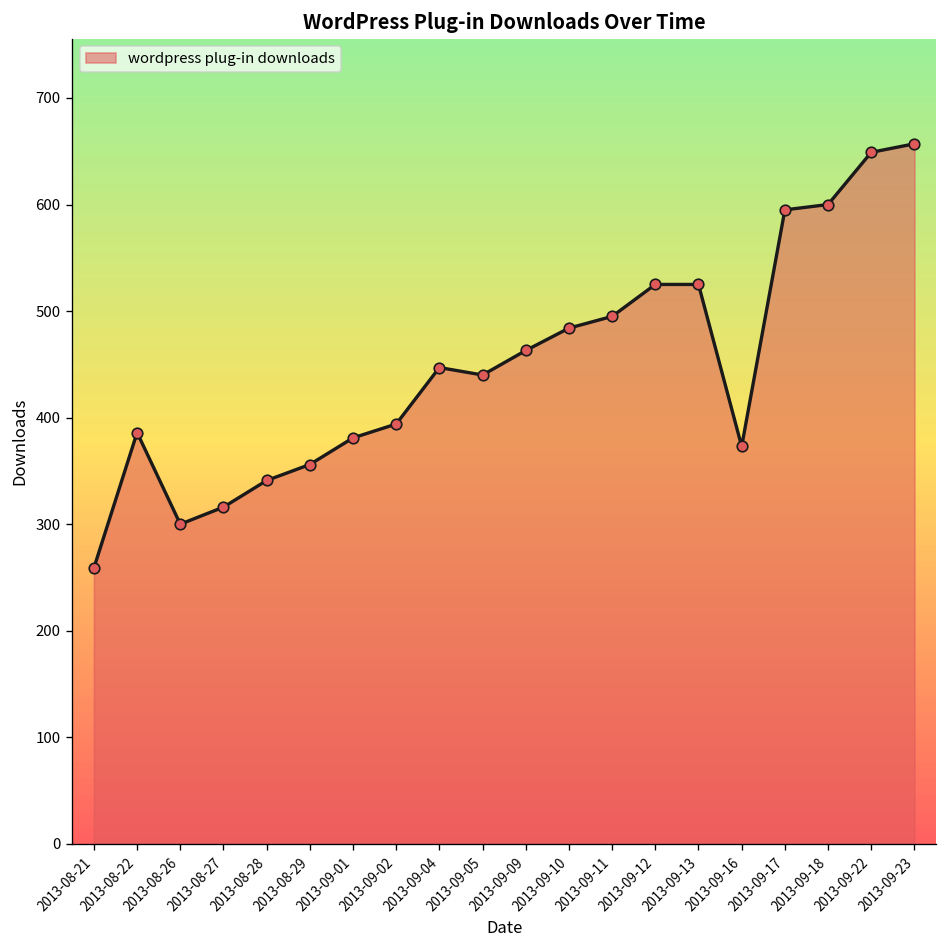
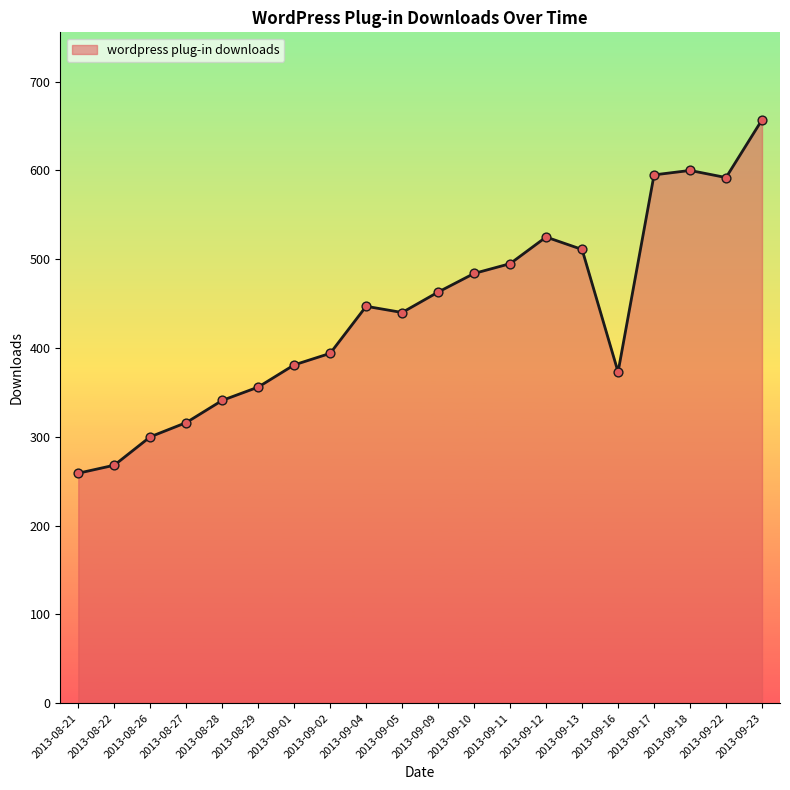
2013-08-22: 390 -> 270
2013-09-13: 530 -> 510
2013-09-22: 650 -> 590
